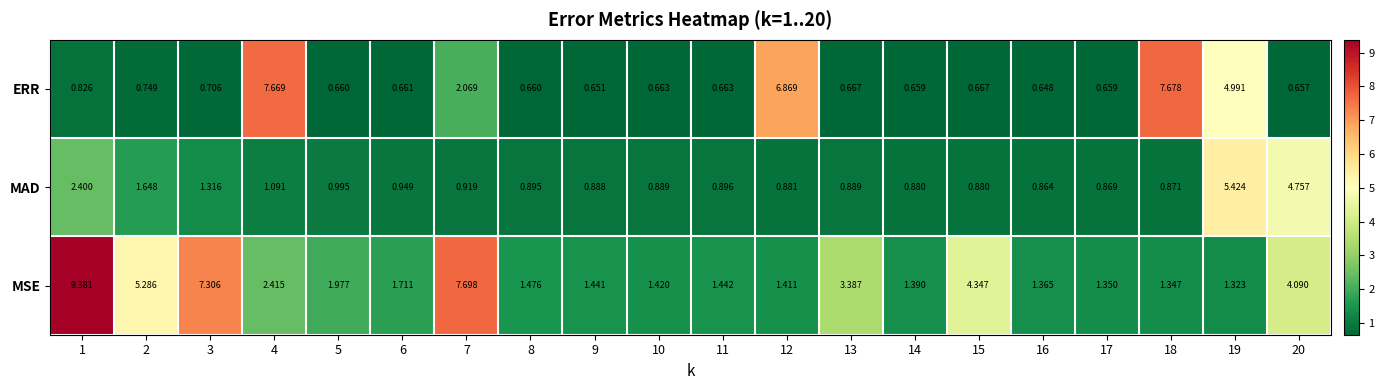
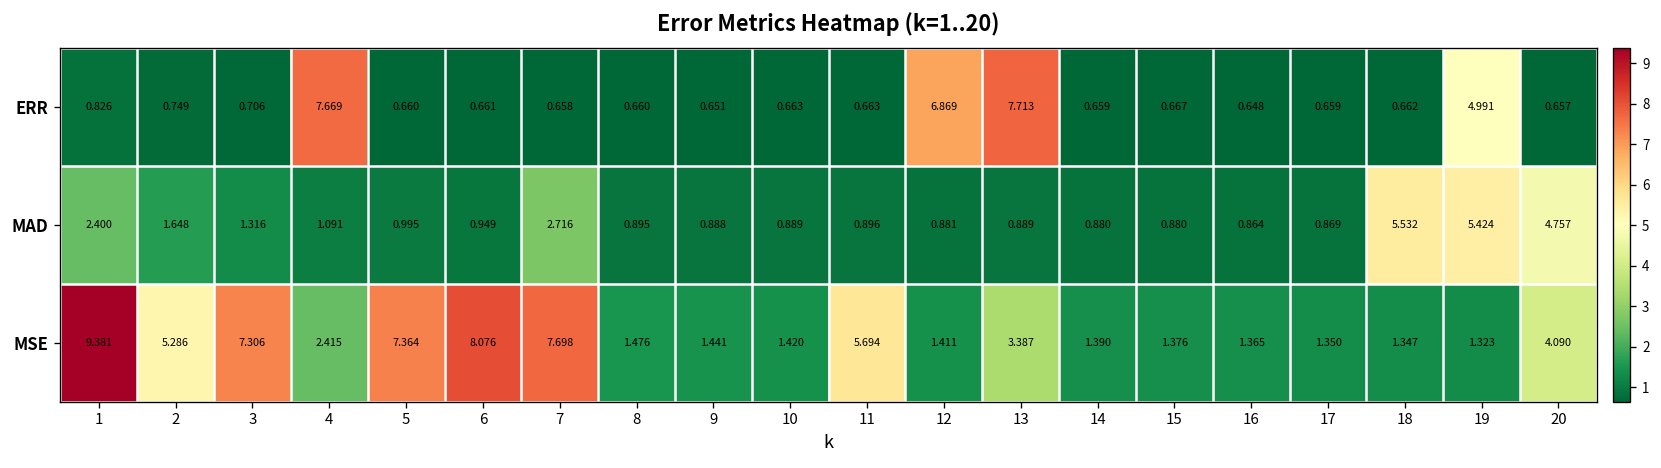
ERR, 7: 2.069 -> 0.658
ERR, 13: 0.667 -> 7.713
ERR, 18: 7.678 -> 0.662
MAD, 7: 0.919 -> 2.716
MAD, 18: 0.871 -> 5.532
MSE, 5: 1.977 -> 7.364
MSE, 6: 1.711 -> 8.076
MSE, 11: 1.442 -> 5.694
MSE, 15: 4.347 -> 1.376
